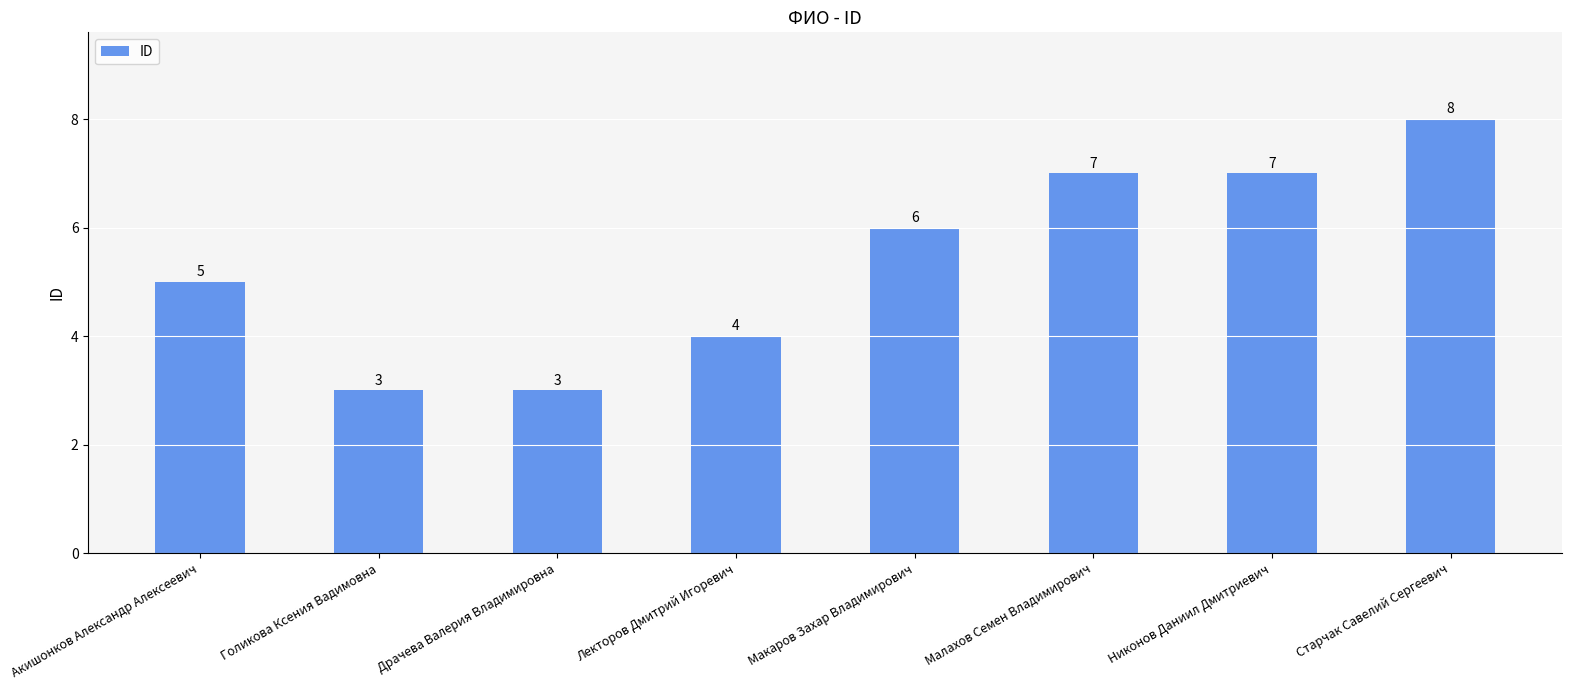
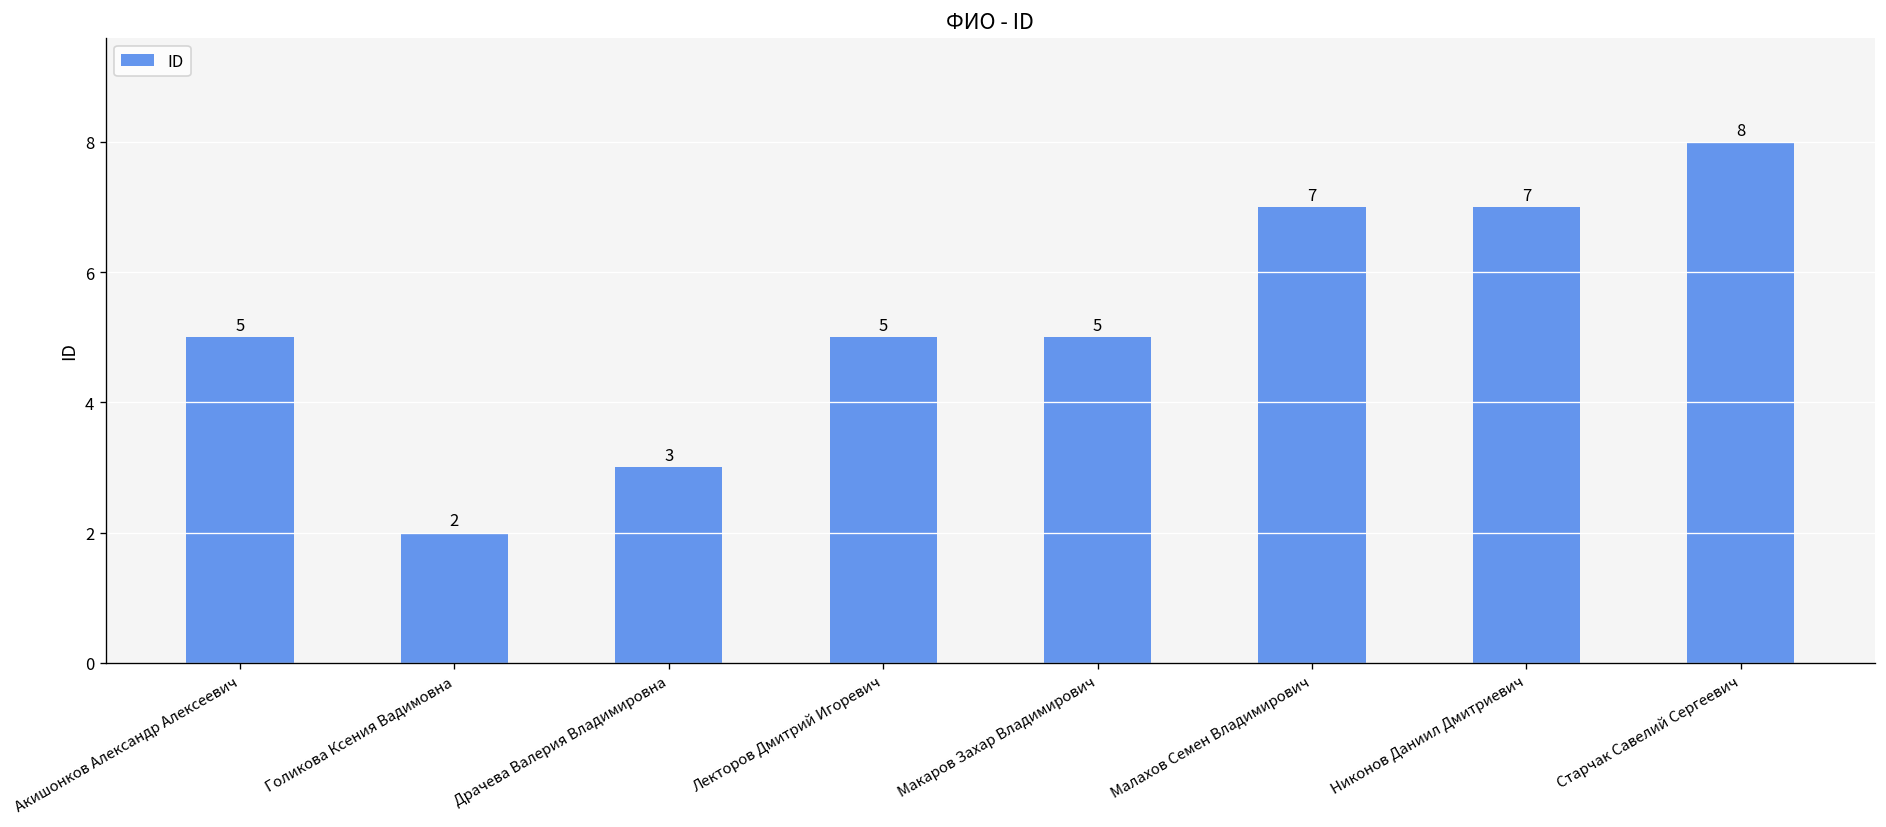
Голикова Ксения Вадимовна: 3 -> 2
Лекторов Дмитрий Игоревич: 4 -> 5
Макаров Захар Владимирович: 6 -> 5
